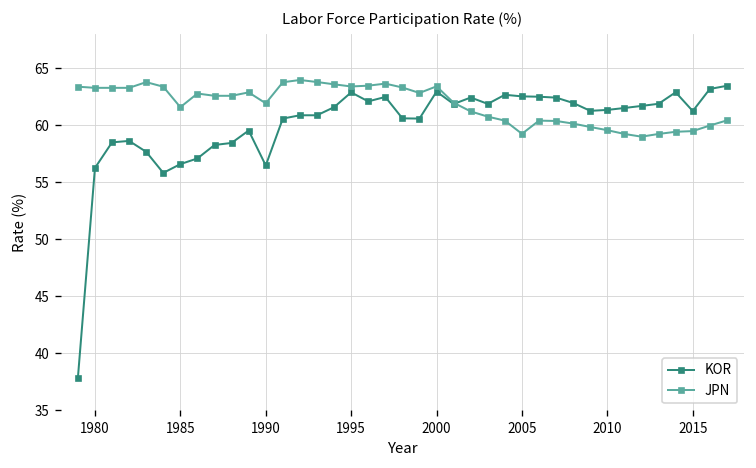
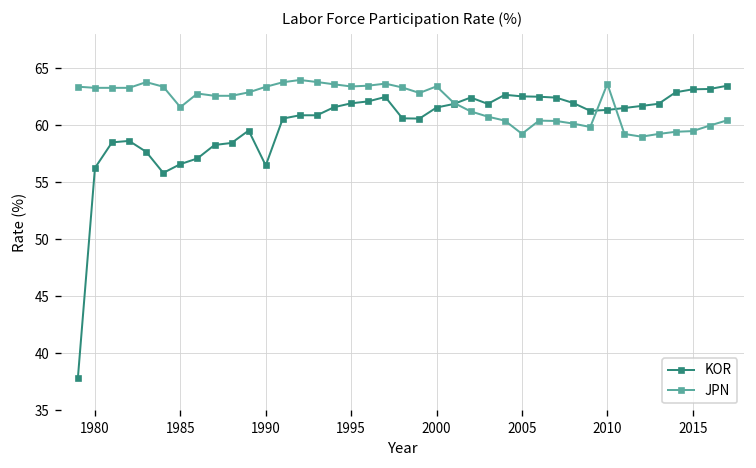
JPN, 1990: 62 -> 63
KOR, 1995: 63 -> 62
KOR, 2000: 63 -> 62
JPN, 2010: 60 -> 64
KOR, 2015: 61 -> 63
